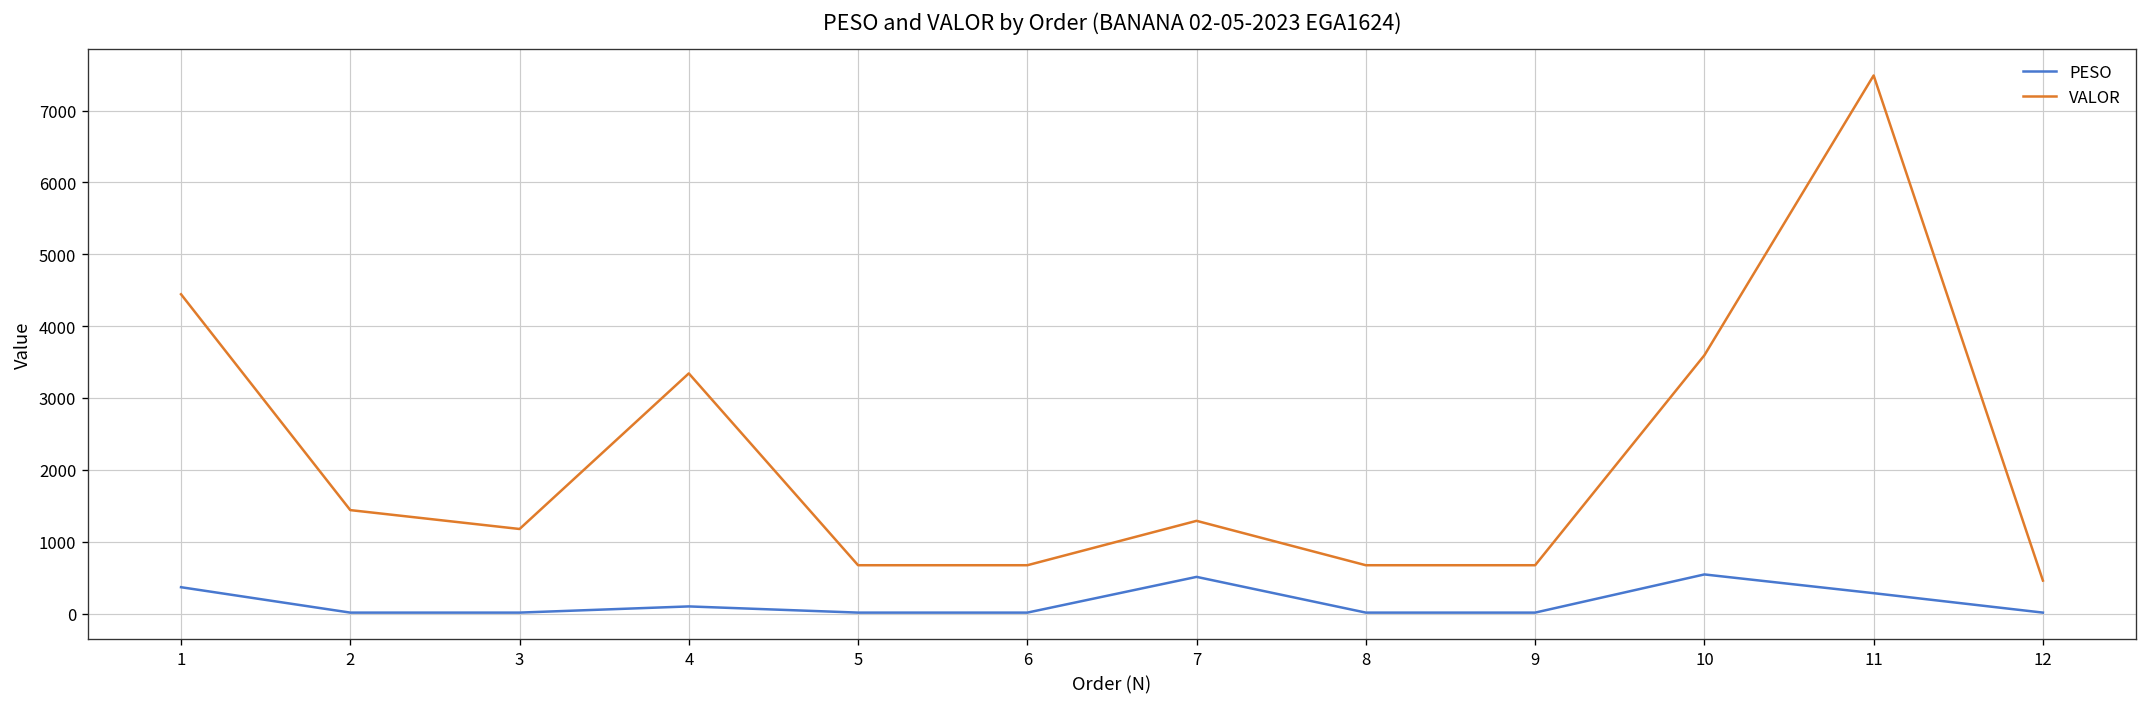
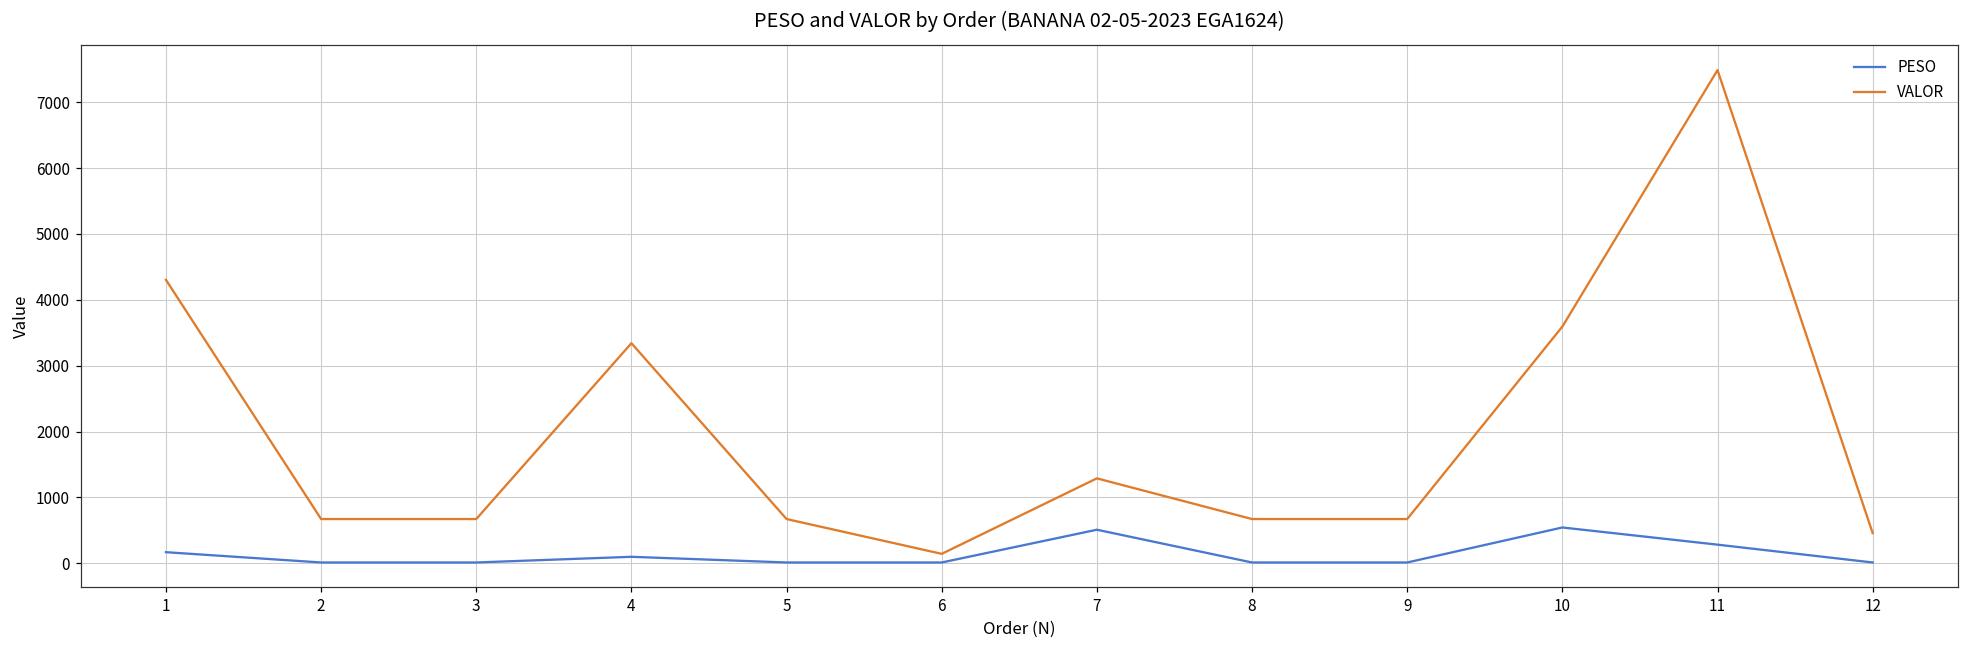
PESO, 1: 400 -> 200
VALOR, 1: 4400 -> 4300
VALOR, 2: 1400 -> 700
VALOR, 3: 1200 -> 700
VALOR, 6: 700 -> 100
